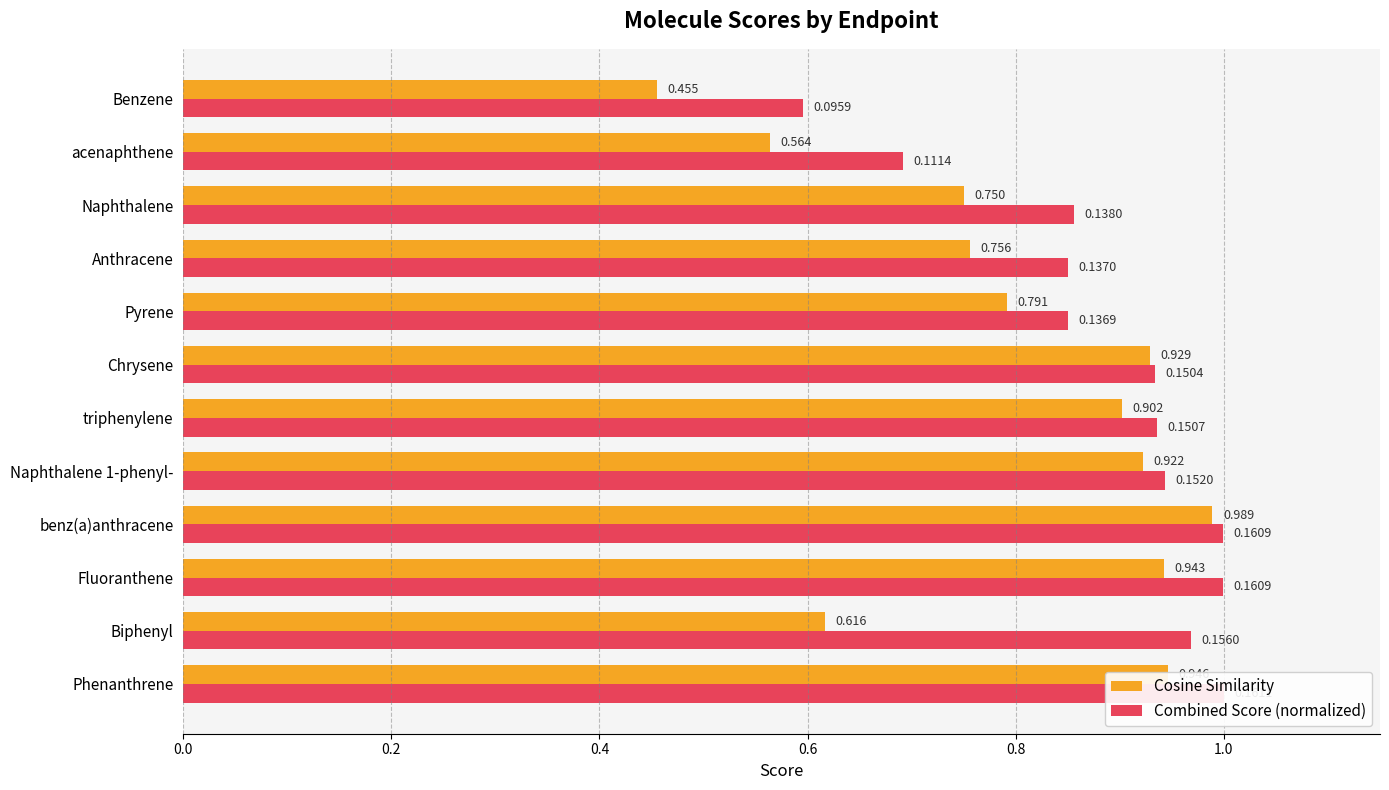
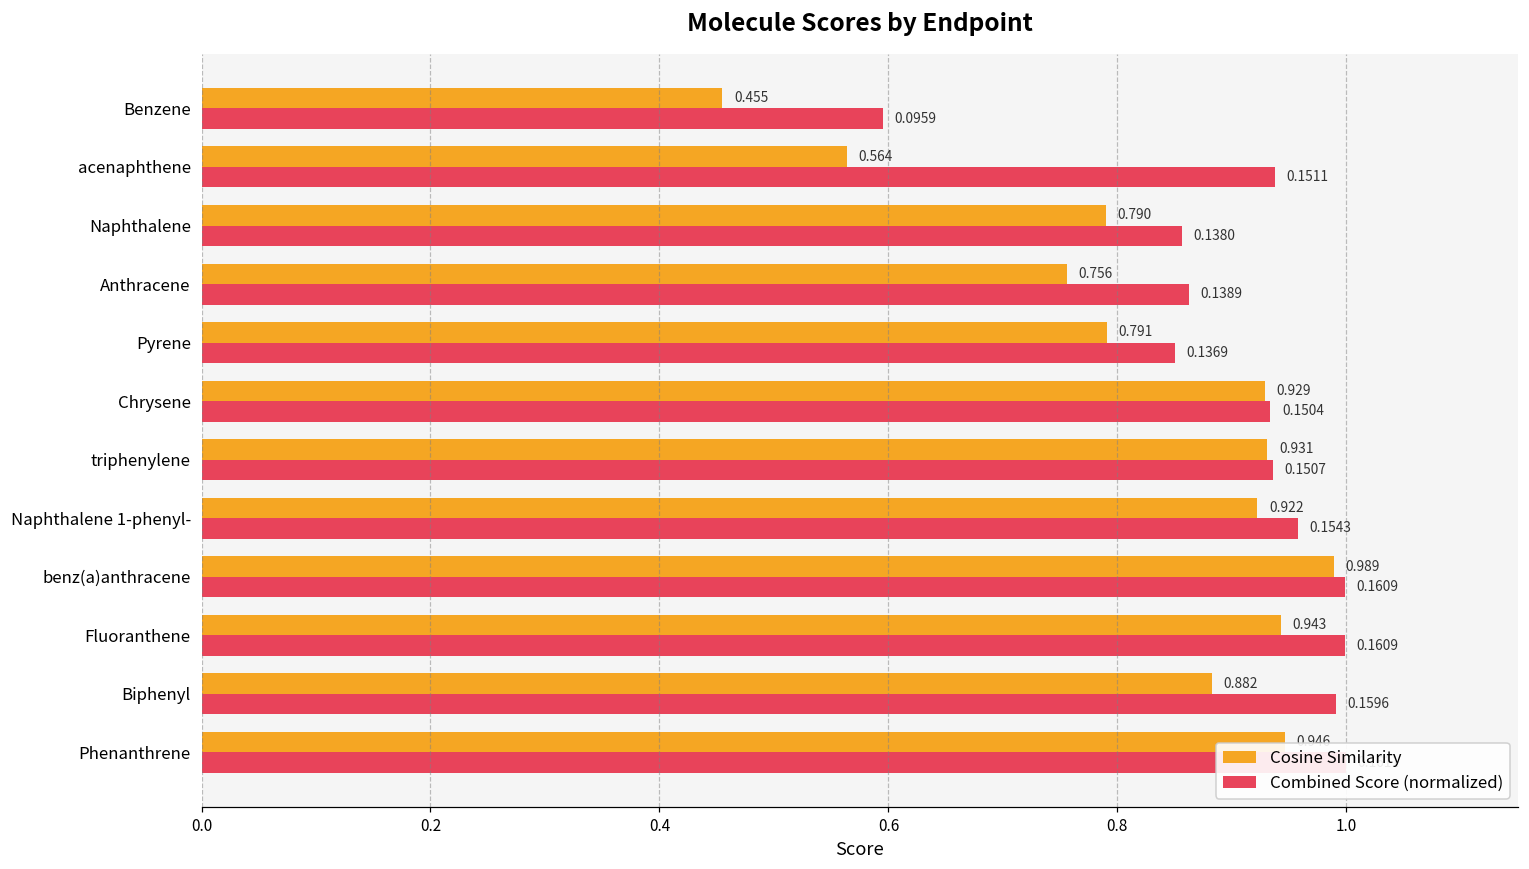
Combined Score (normalized), acenaphthene: 0.1114 -> 0.1511
Cosine Similarity, Naphthalene: 0.750 -> 0.790
Combined Score (normalized), Anthracene: 0.1370 -> 0.1389
Cosine Similarity, triphenylene: 0.902 -> 0.931
Combined Score (normalized), Naphthalene 1-phenyl-: 0.1520 -> 0.1543
Cosine Similarity, Biphenyl: 0.616 -> 0.882
Combined Score (normalized), Biphenyl: 0.1560 -> 0.1596
